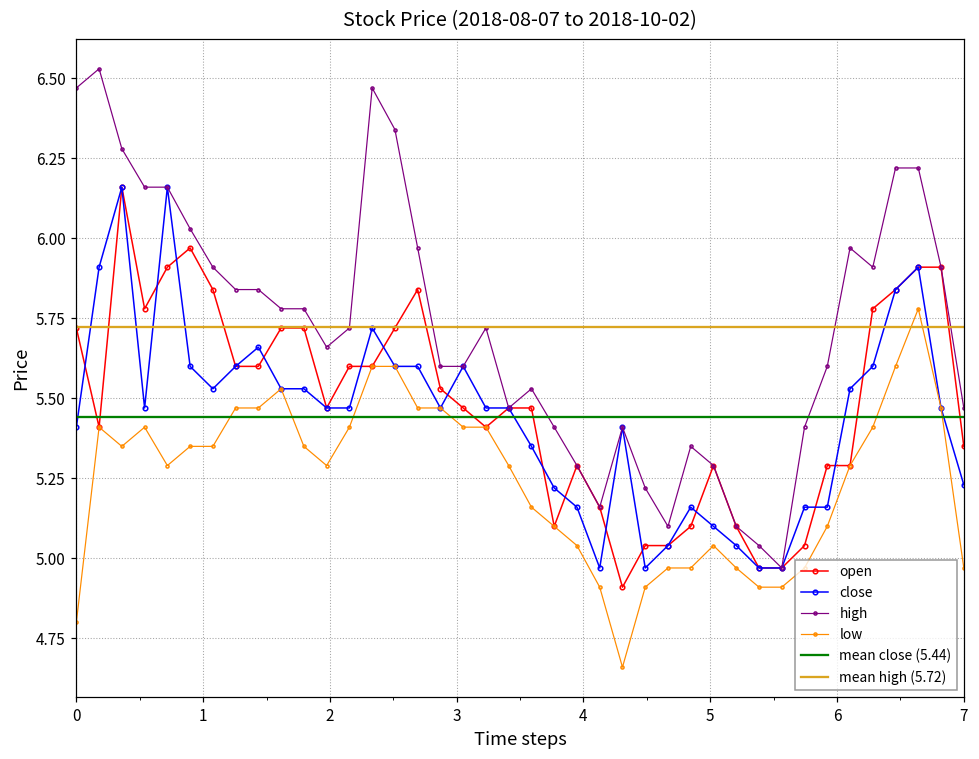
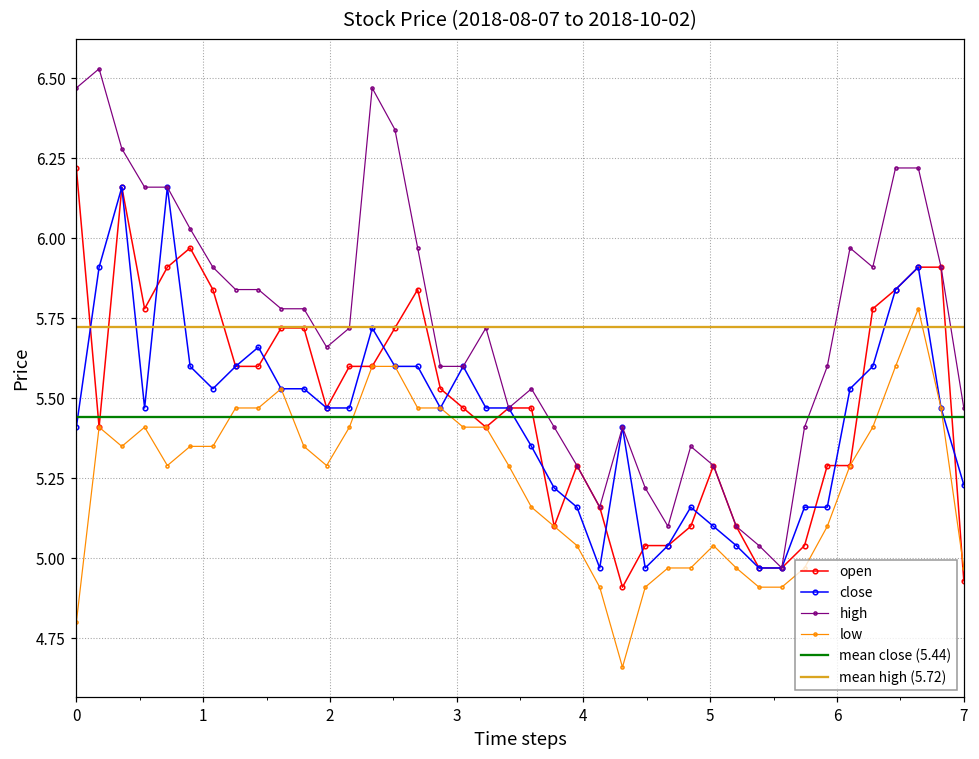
open, 0: 5.72 -> 6.22
open, 7: 5.35 -> 4.93
